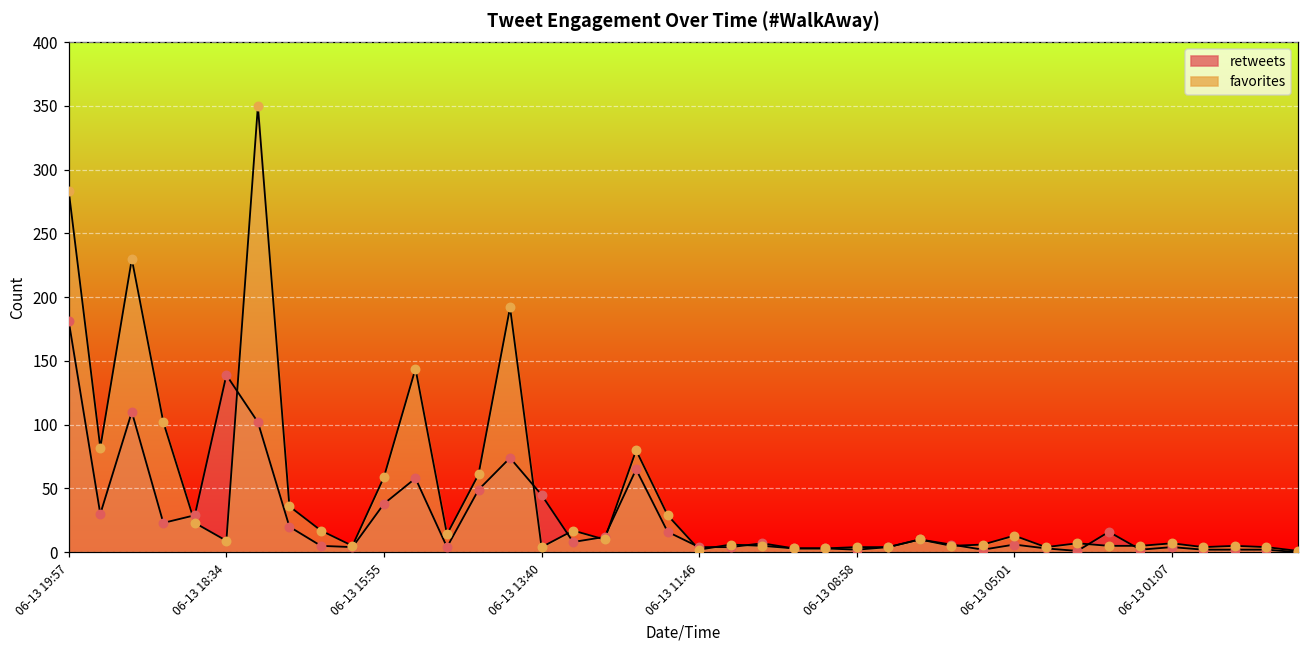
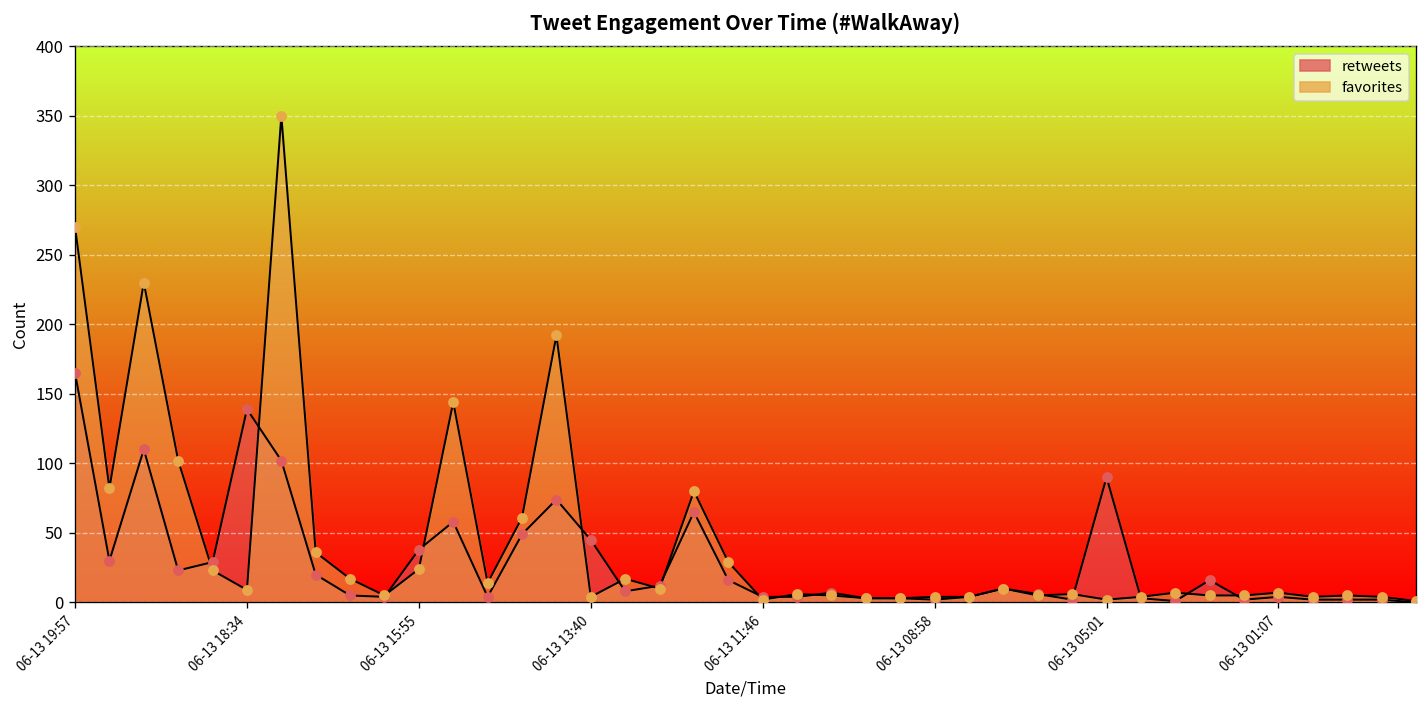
retweets, 06-13 19:57: 181 -> 165
favorites, 06-13 19:57: 283 -> 270
favorites, 06-13 15:55: 59 -> 24
retweets, 06-13 05:01: 6 -> 90
favorites, 06-13 05:01: 13 -> 2
